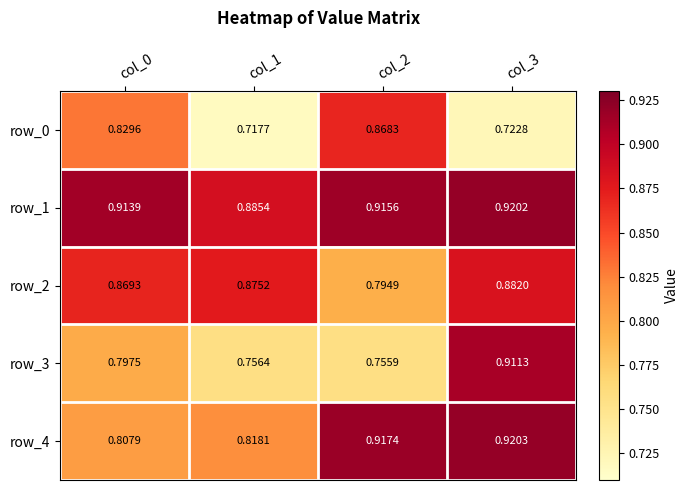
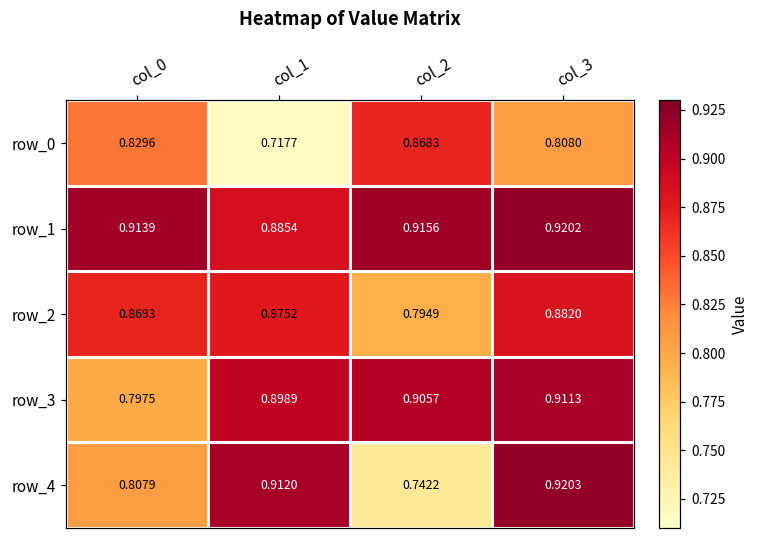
row_0, col_3: 0.7228 -> 0.8080
row_3, col_1: 0.7564 -> 0.8989
row_3, col_2: 0.7559 -> 0.9057
row_4, col_1: 0.8181 -> 0.9120
row_4, col_2: 0.9174 -> 0.7422
